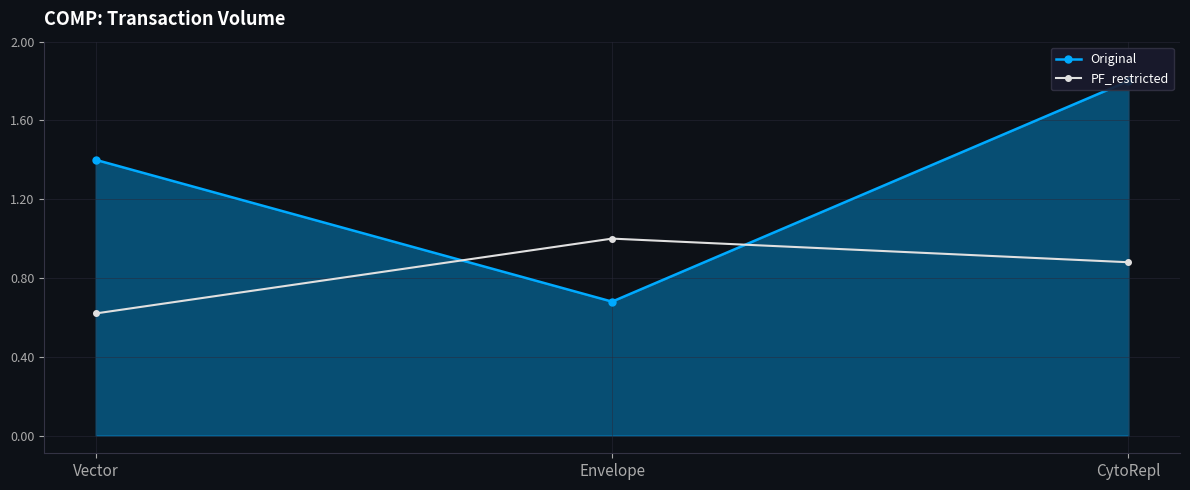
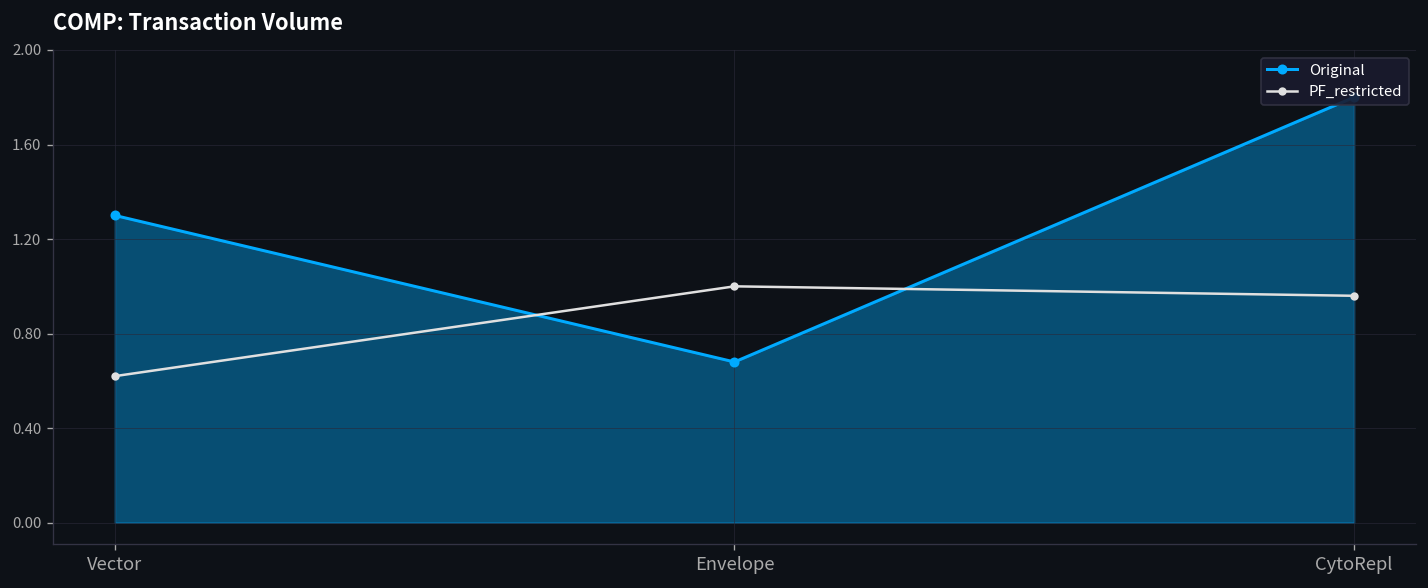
Original, Vector: 1.4 -> 1.3
PF_restricted, CytoRepl: 0.88 -> 0.96
